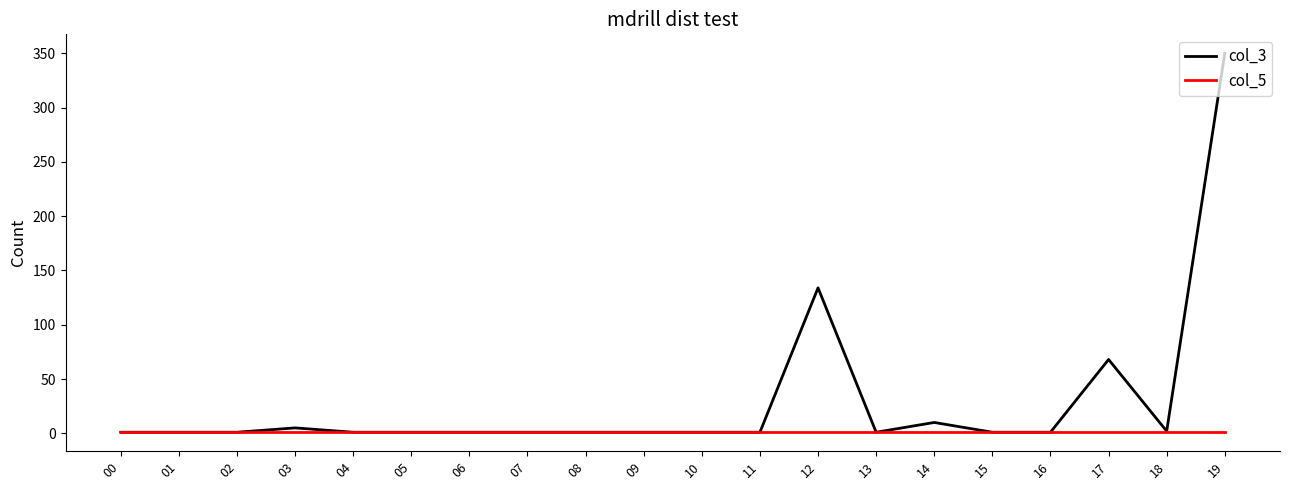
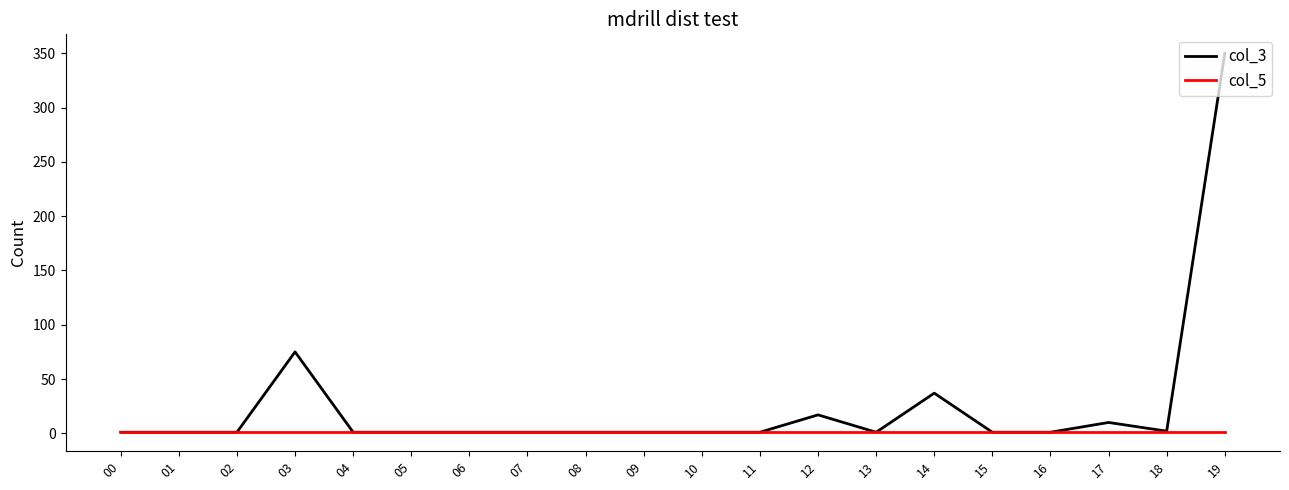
col_3, 03: 5 -> 75
col_3, 12: 134 -> 17
col_3, 14: 10 -> 37
col_3, 17: 68 -> 10
